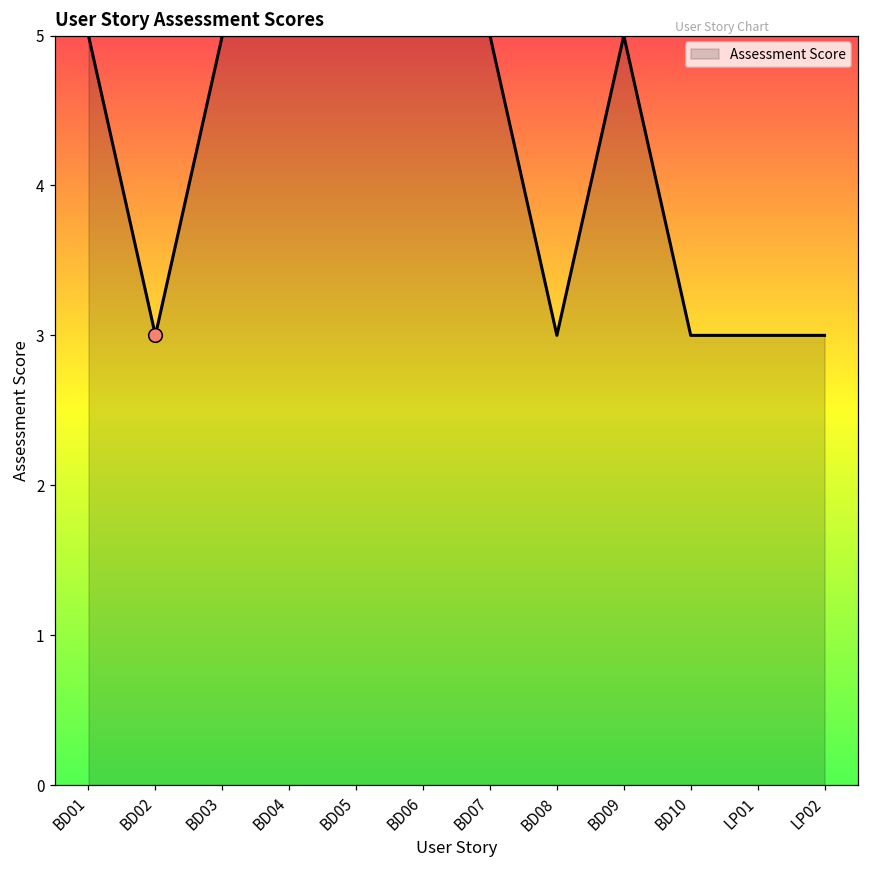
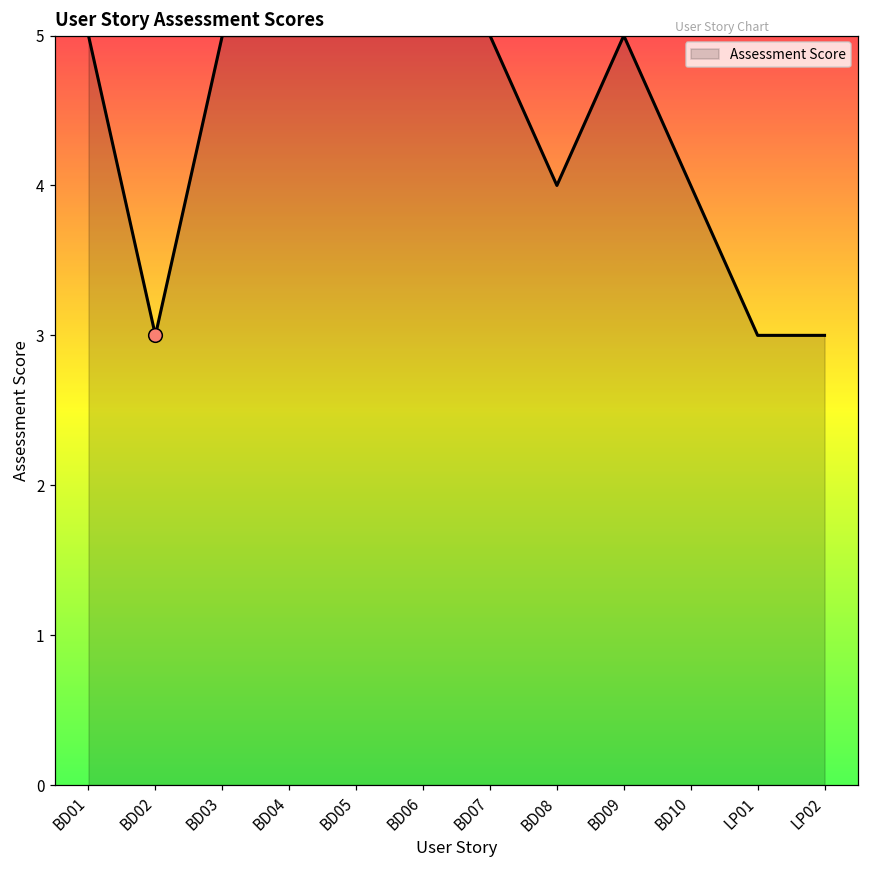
Assessment Score, BD08: 3 -> 4
Assessment Score, BD10: 3 -> 4
